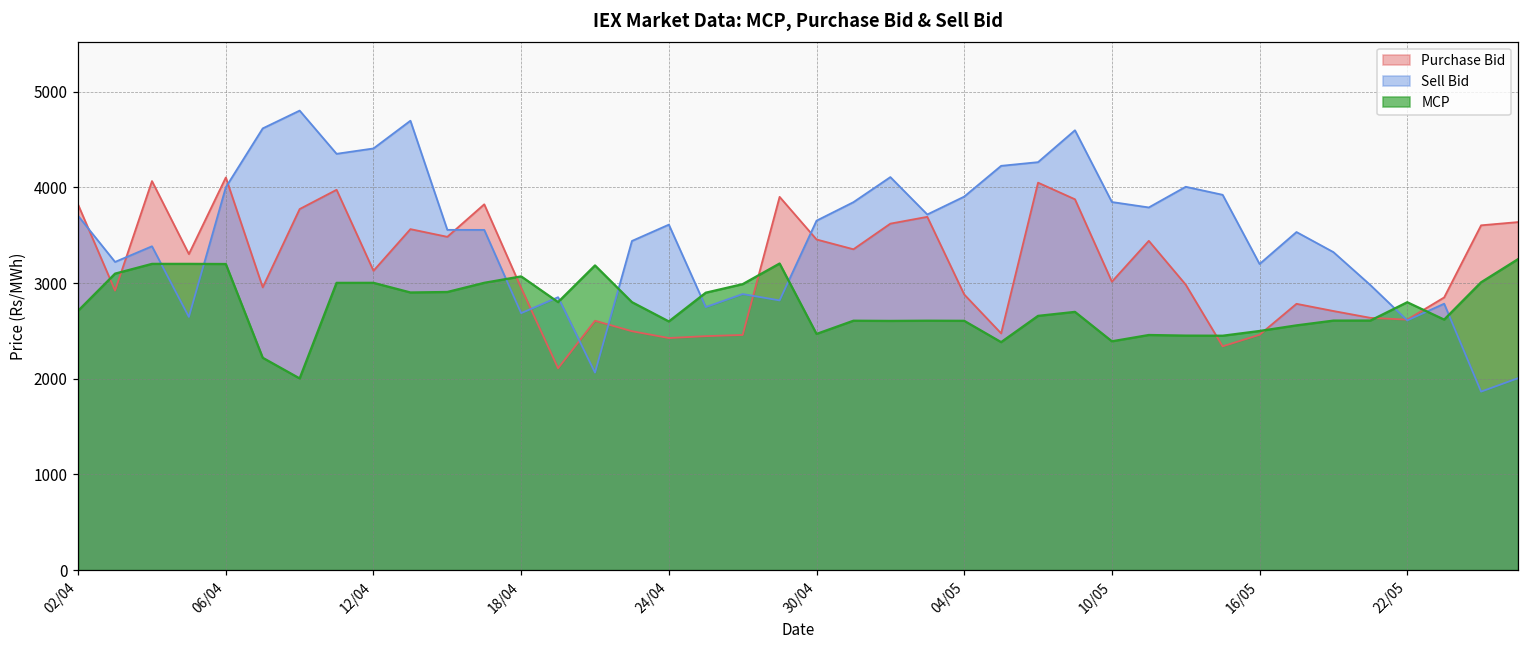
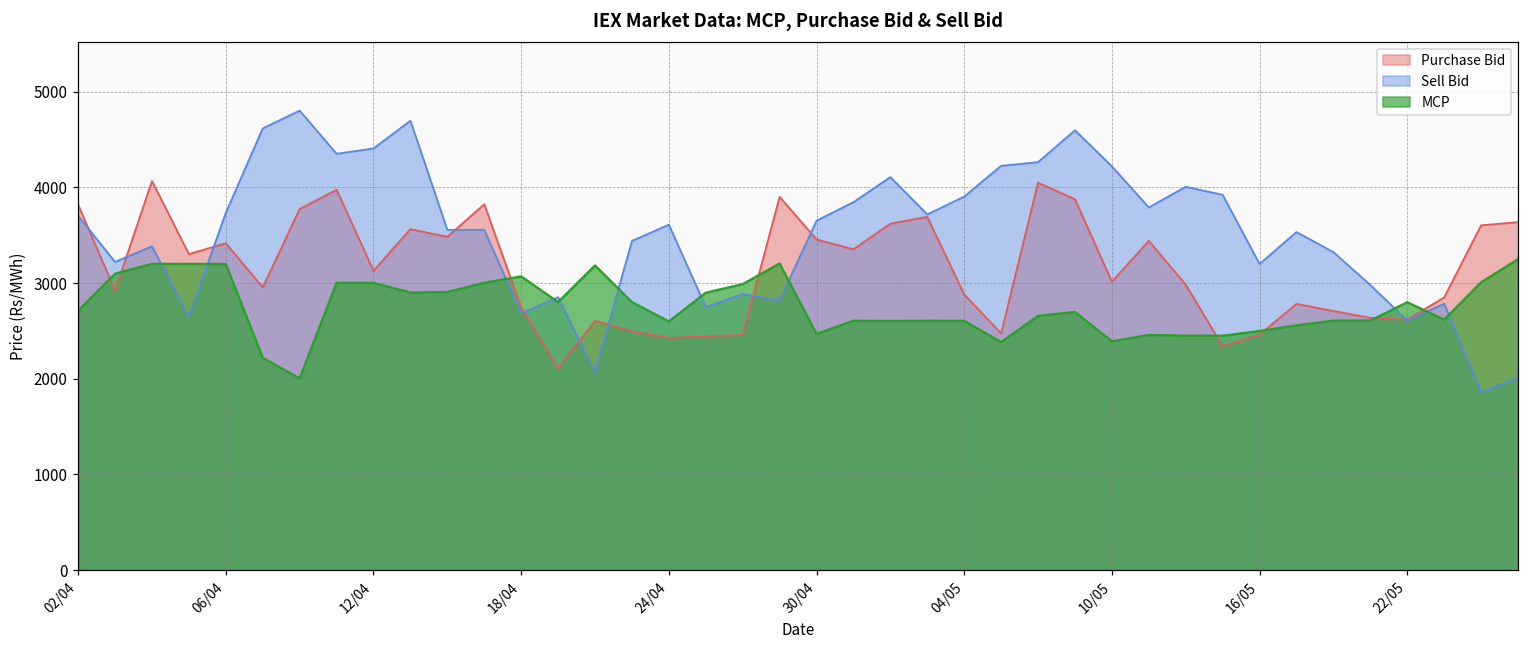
Purchase Bid, 06/04: 4100 -> 3400
Sell Bid, 06/04: 4000 -> 3700
Purchase Bid, 18/04: 2900 -> 2700
Sell Bid, 10/05: 3800 -> 4200
